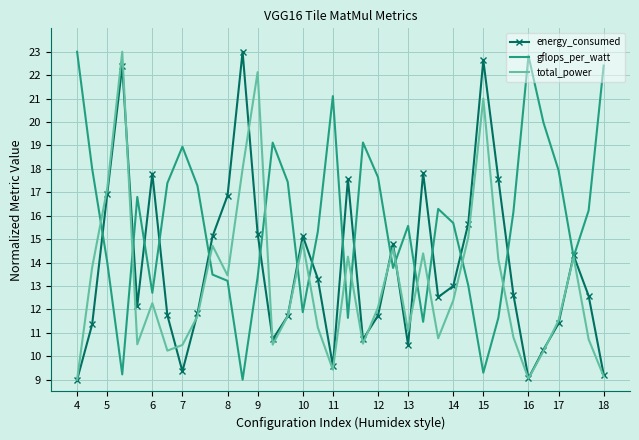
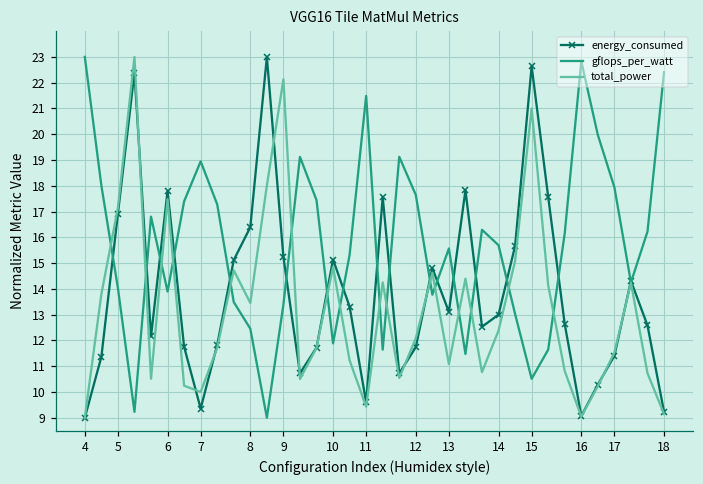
gflops_per_watt, 6: 12.7 -> 13.9
total_power, 6: 12.3 -> 17.5
total_power, 7: 10.5 -> 10.0
energy_consumed, 8: 16.9 -> 16.4
gflops_per_watt, 8: 13.2 -> 12.5
gflops_per_watt, 11: 21.1 -> 21.5
energy_consumed, 13: 10.5 -> 13.1
gflops_per_watt, 15: 9.3 -> 10.5
